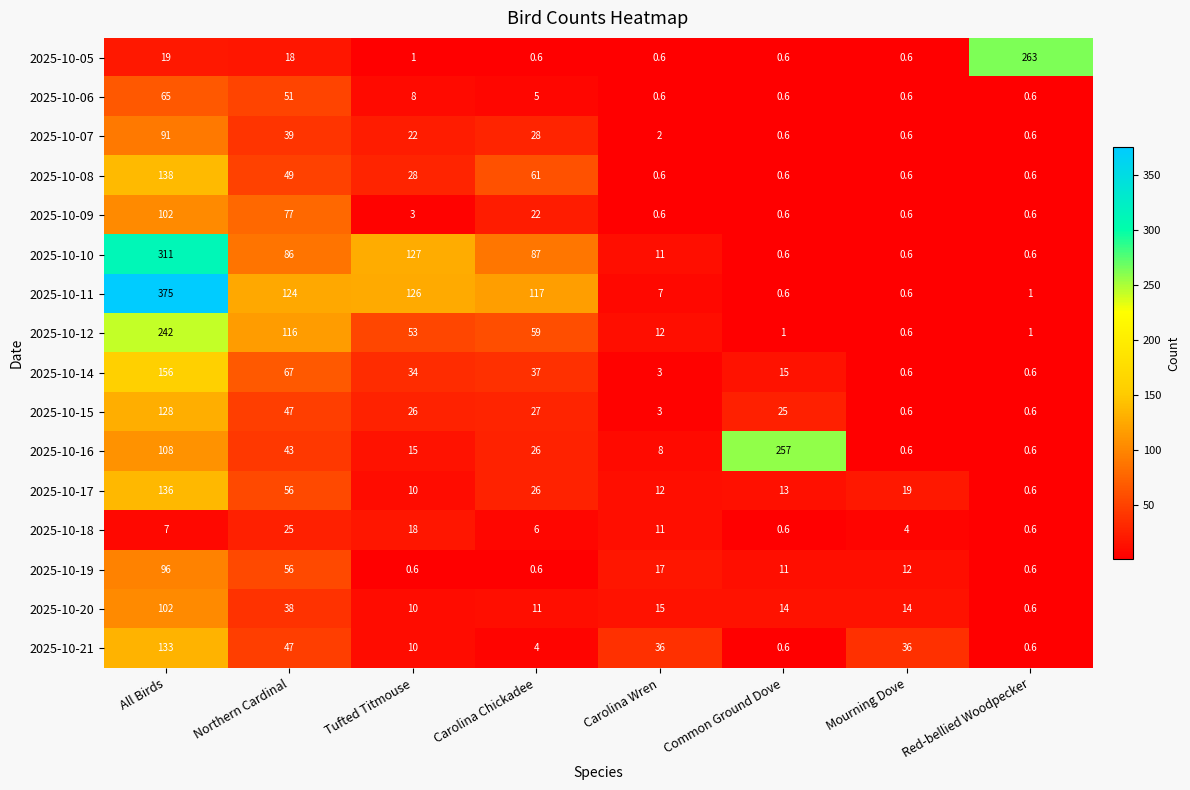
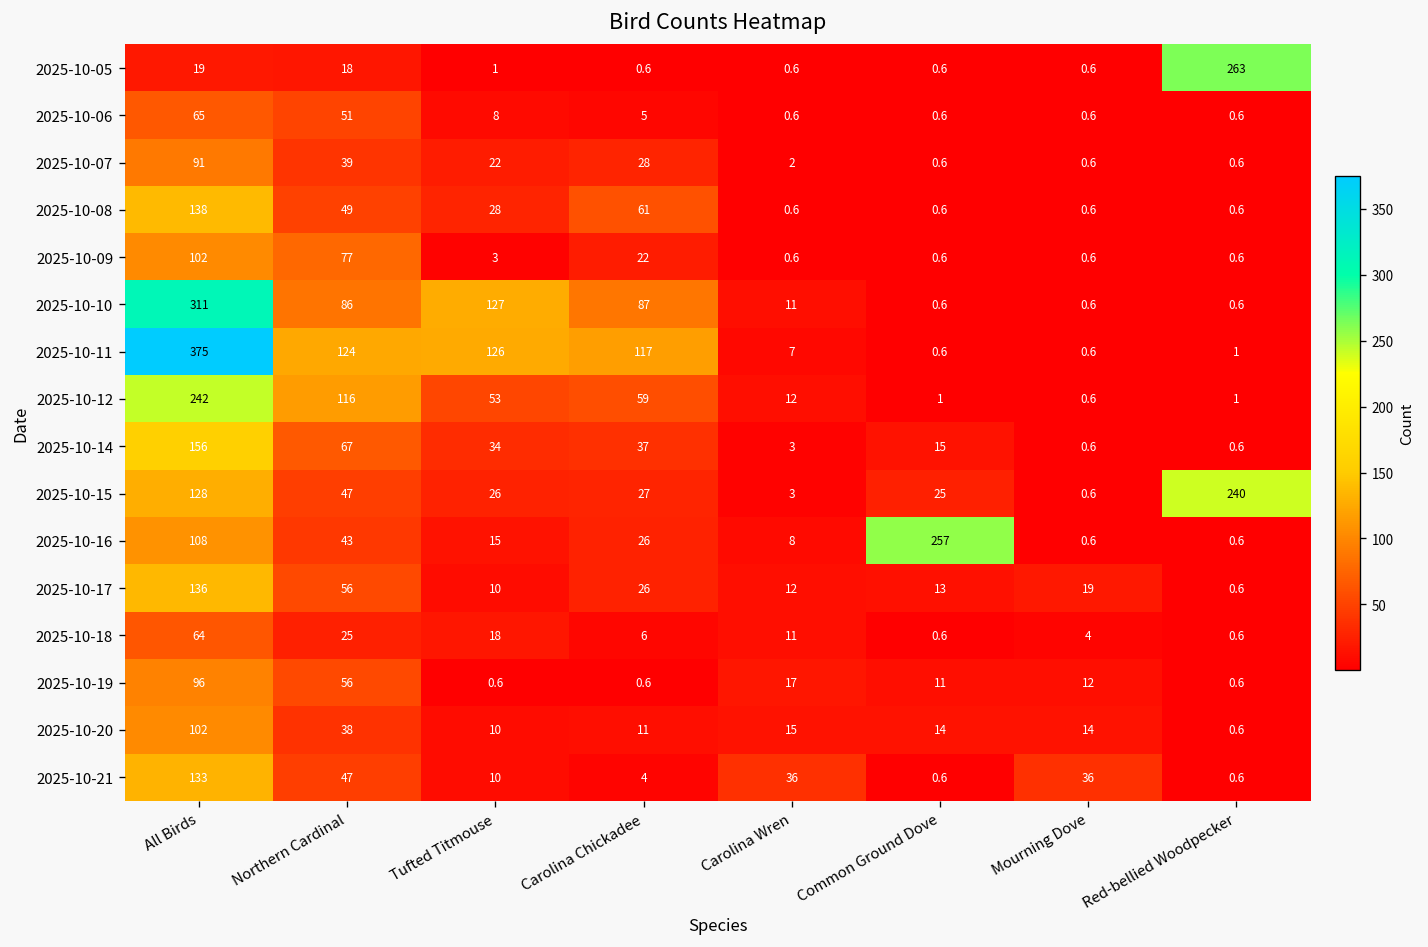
2025-10-15, Red-bellied Woodpecker: 0.6 -> 240
2025-10-18, All Birds: 7 -> 64
